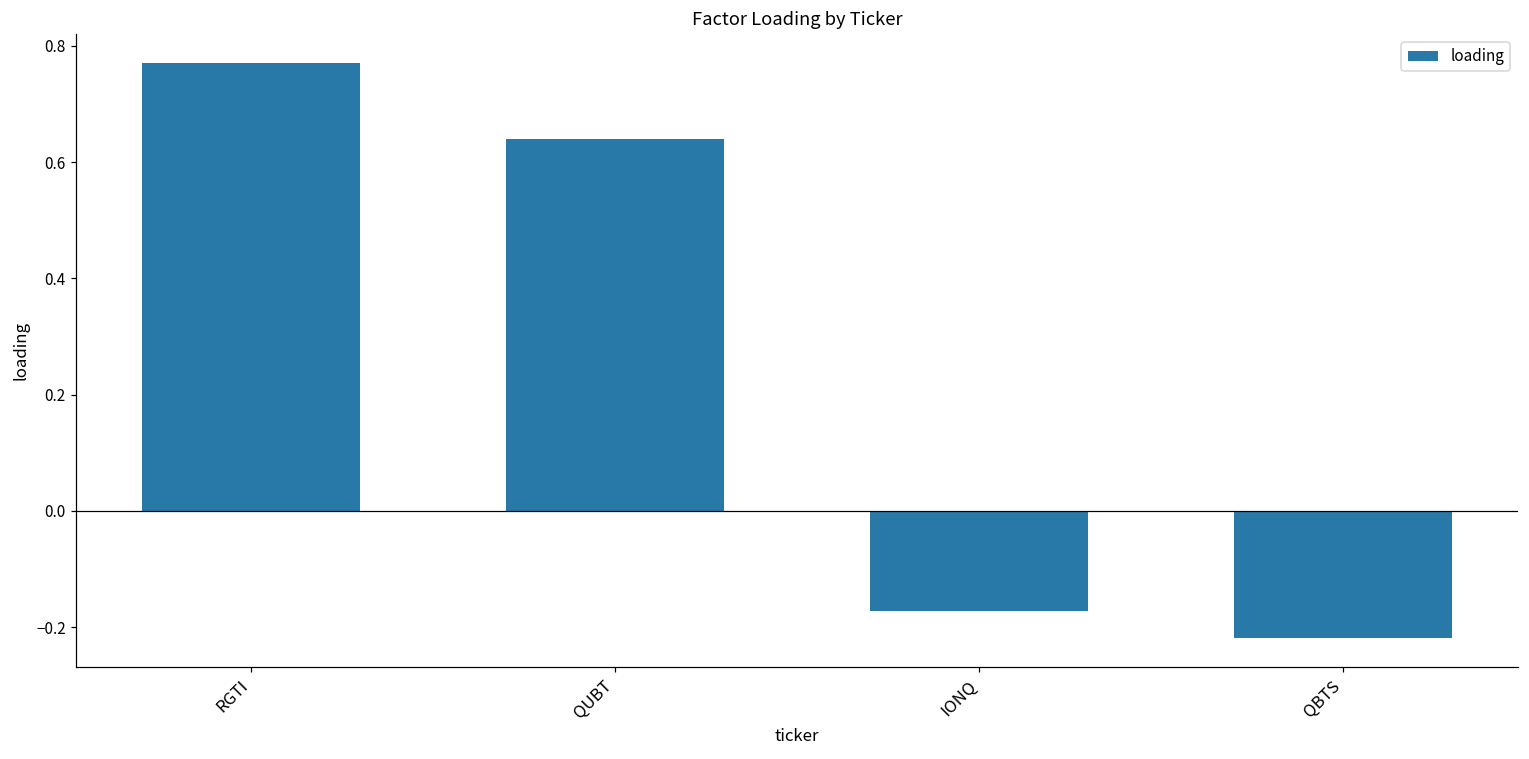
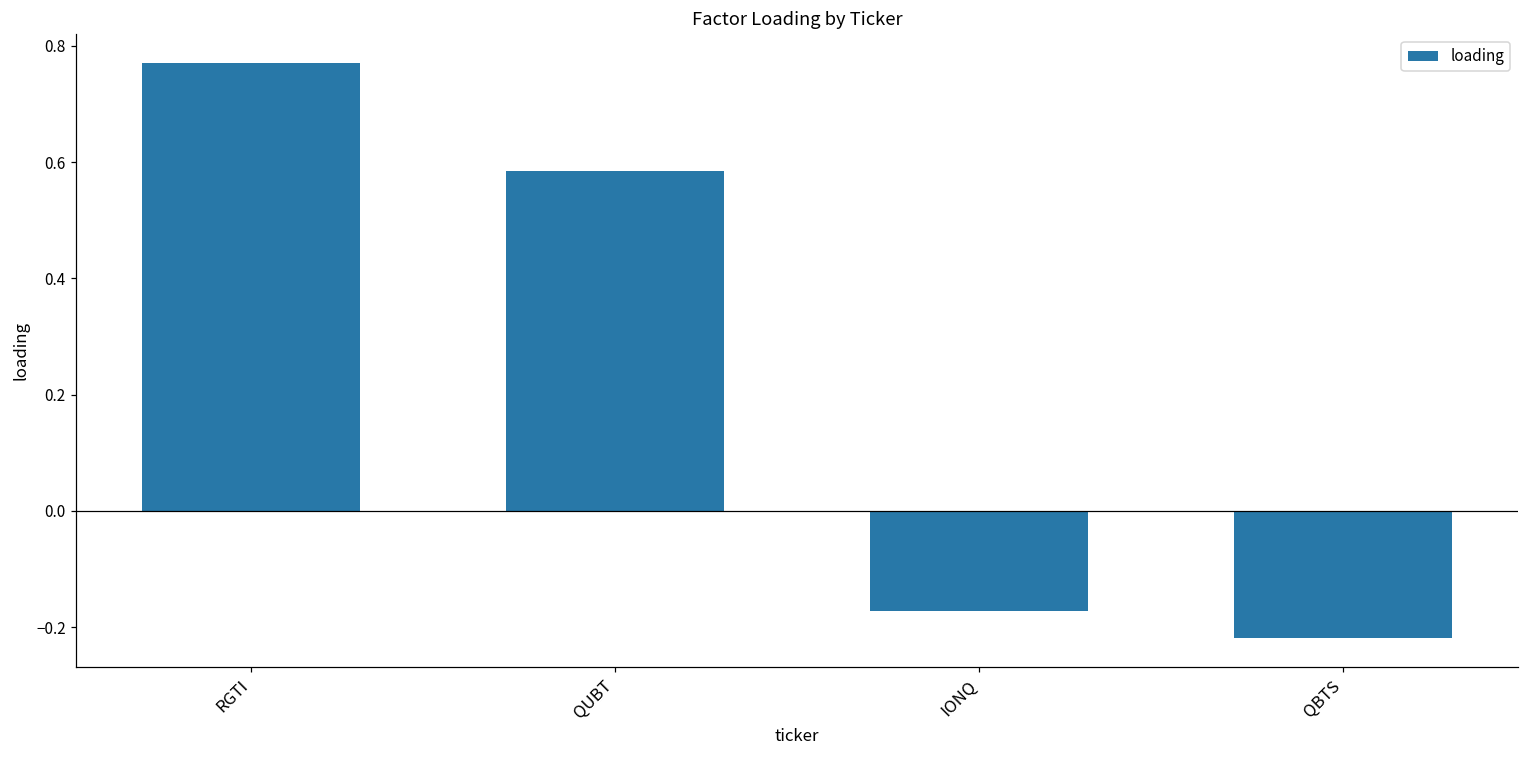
QUBT: 0.64 -> 0.59
